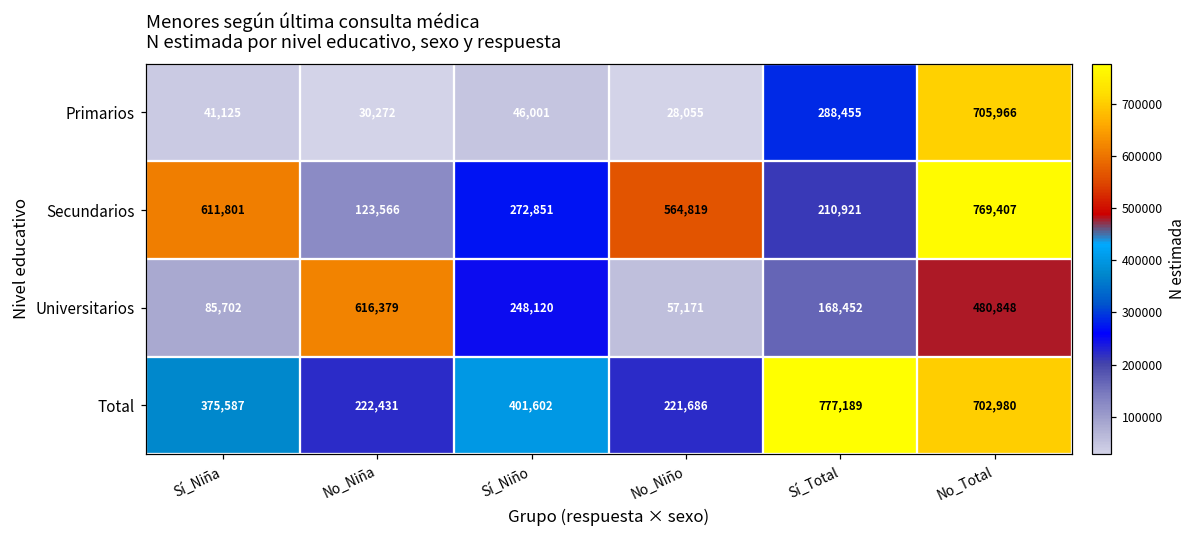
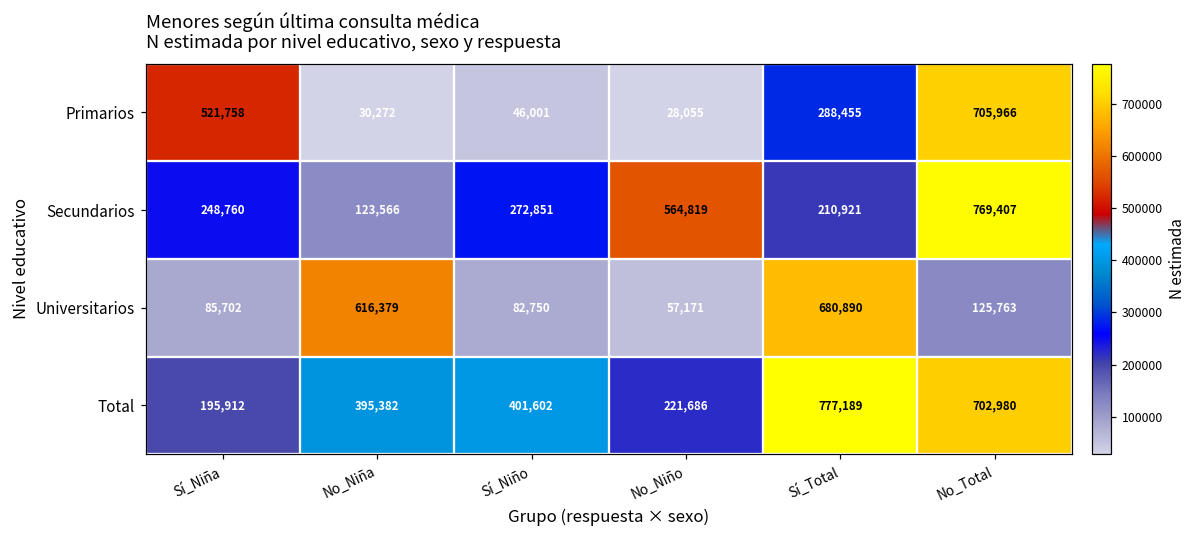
Primarios, Sí_Niña: 41,125 -> 521,758
Secundarios, Sí_Niña: 611,801 -> 248,760
Universitarios, Sí_Niño: 248,120 -> 82,750
Universitarios, Sí_Total: 168,452 -> 680,890
Universitarios, No_Total: 480,848 -> 125,763
Total, Sí_Niña: 375,587 -> 195,912
Total, No_Niña: 222,431 -> 395,382
